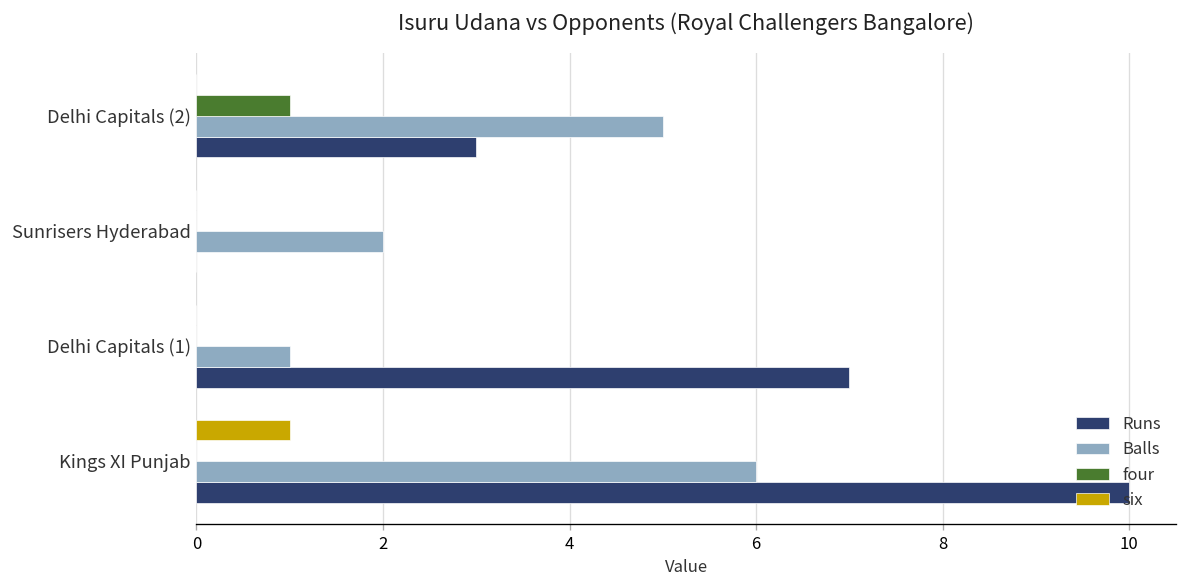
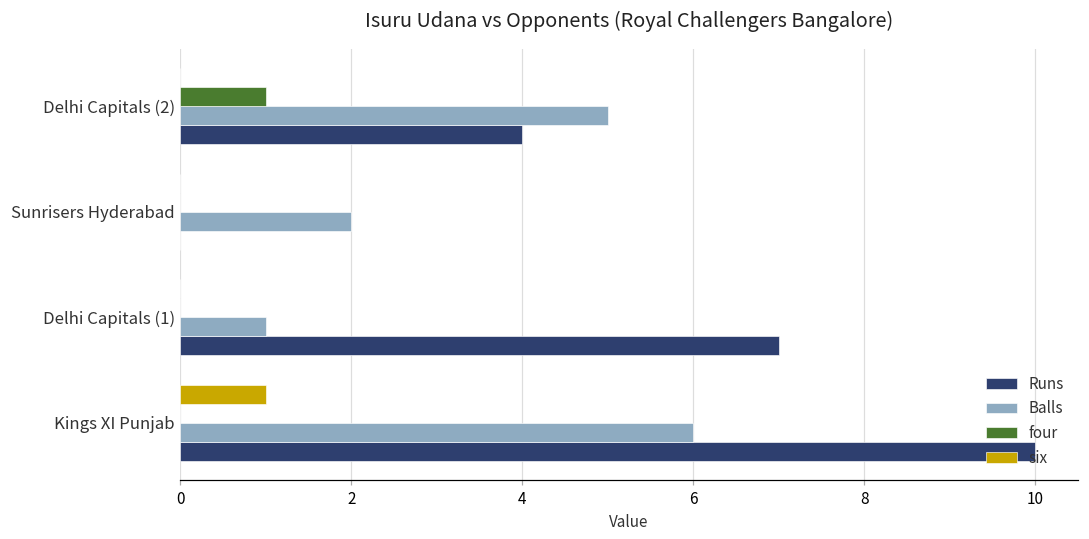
Runs, Delhi Capitals (2): 3 -> 4
